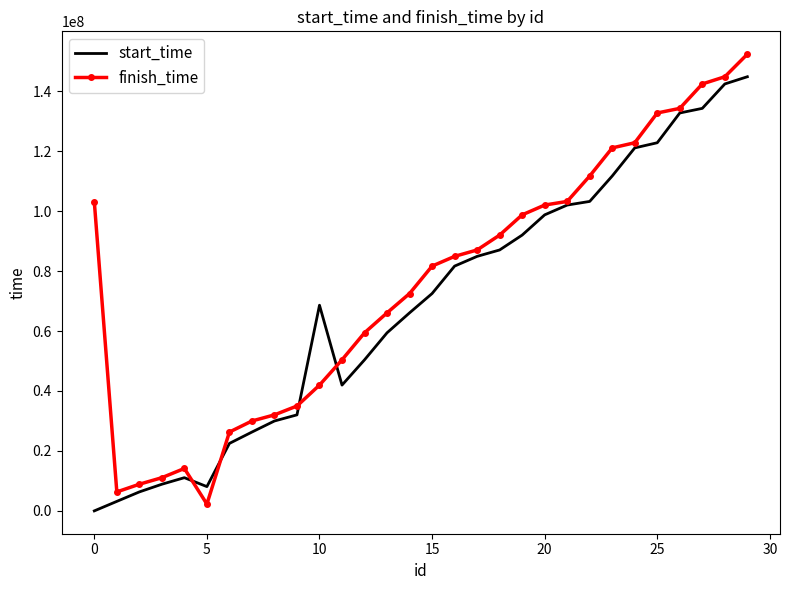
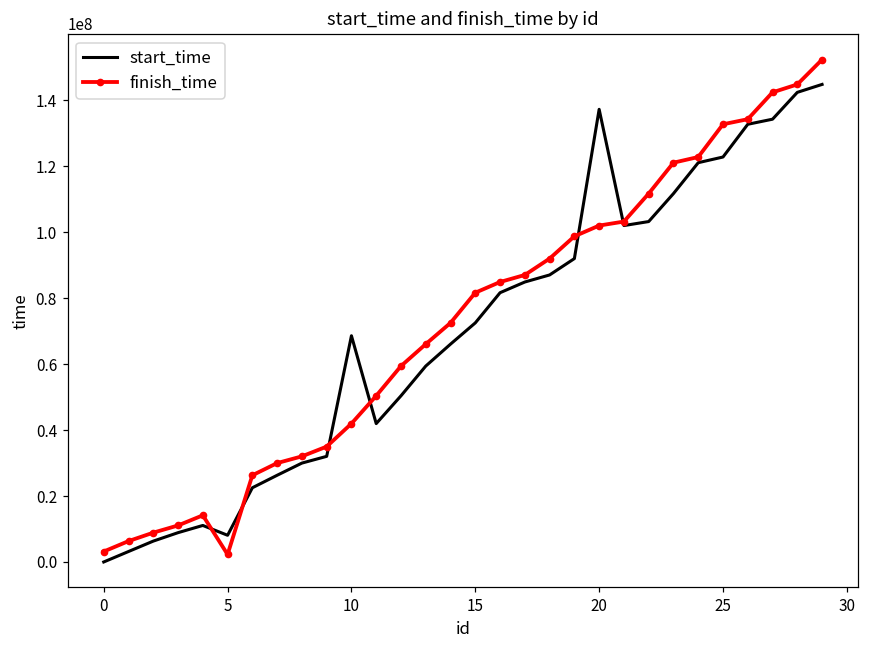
finish_time, 0: 103000000 -> 3000000
start_time, 20: 99000000 -> 137000000
